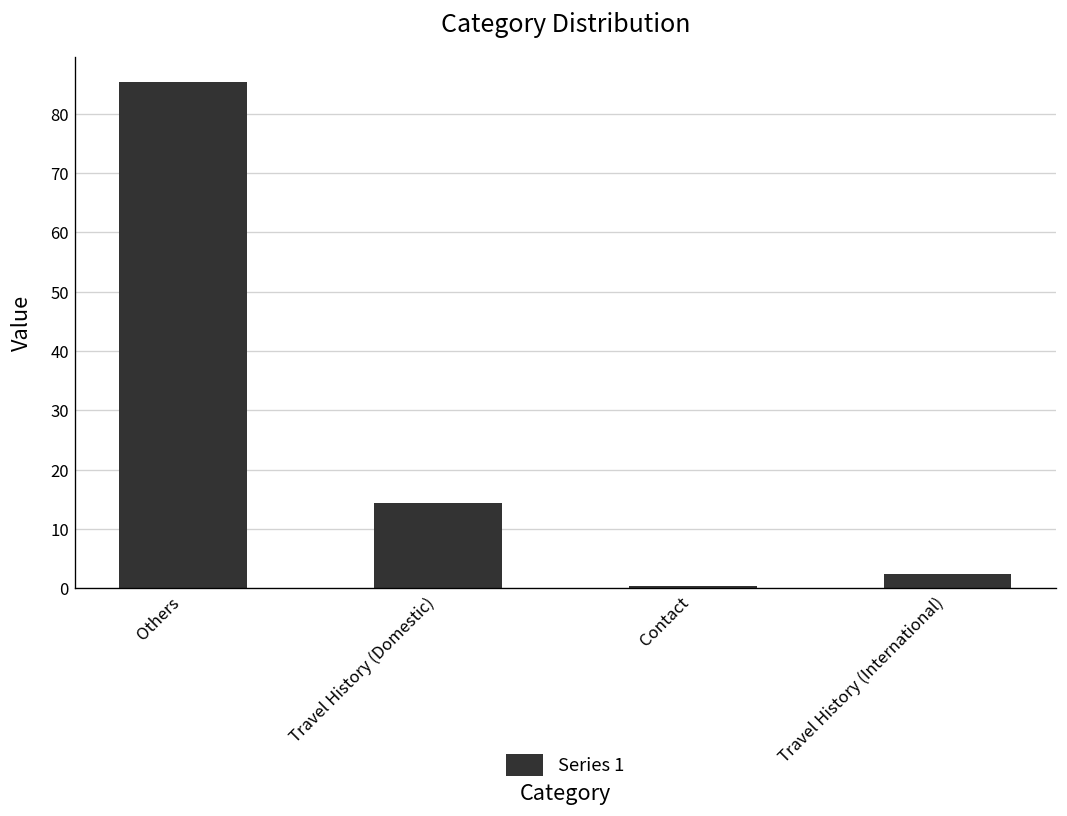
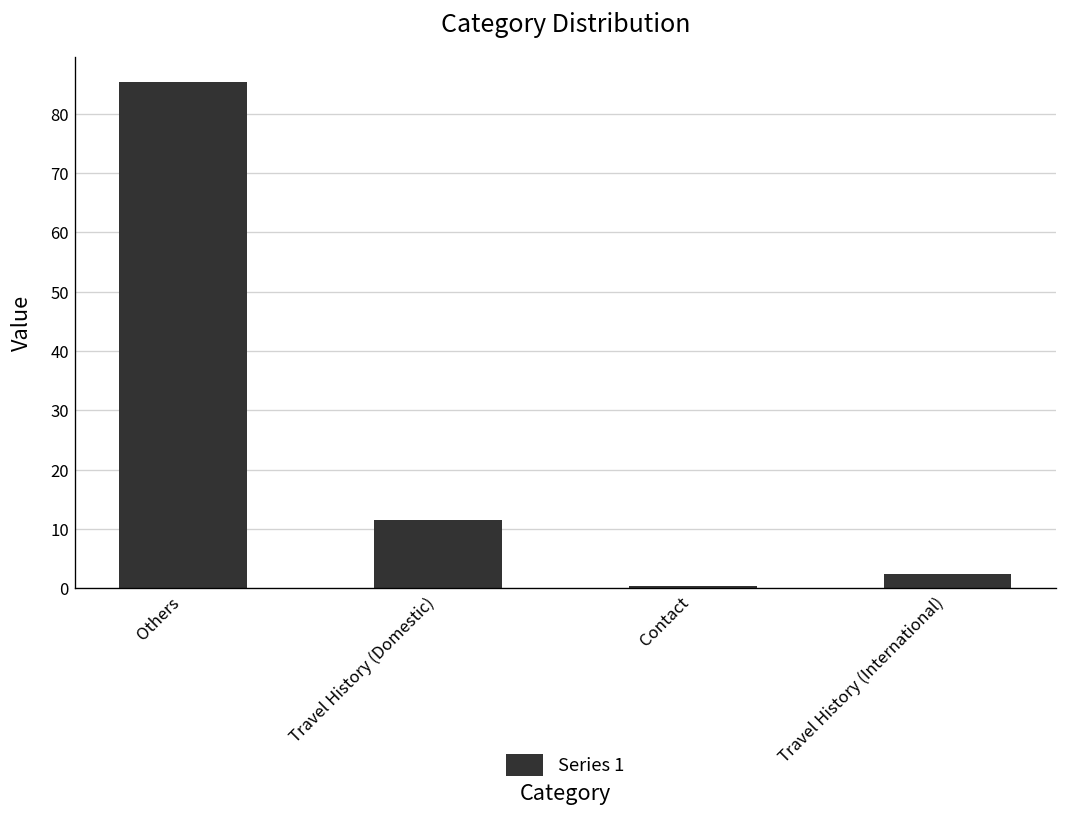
Travel History (Domestic): 14 -> 12
